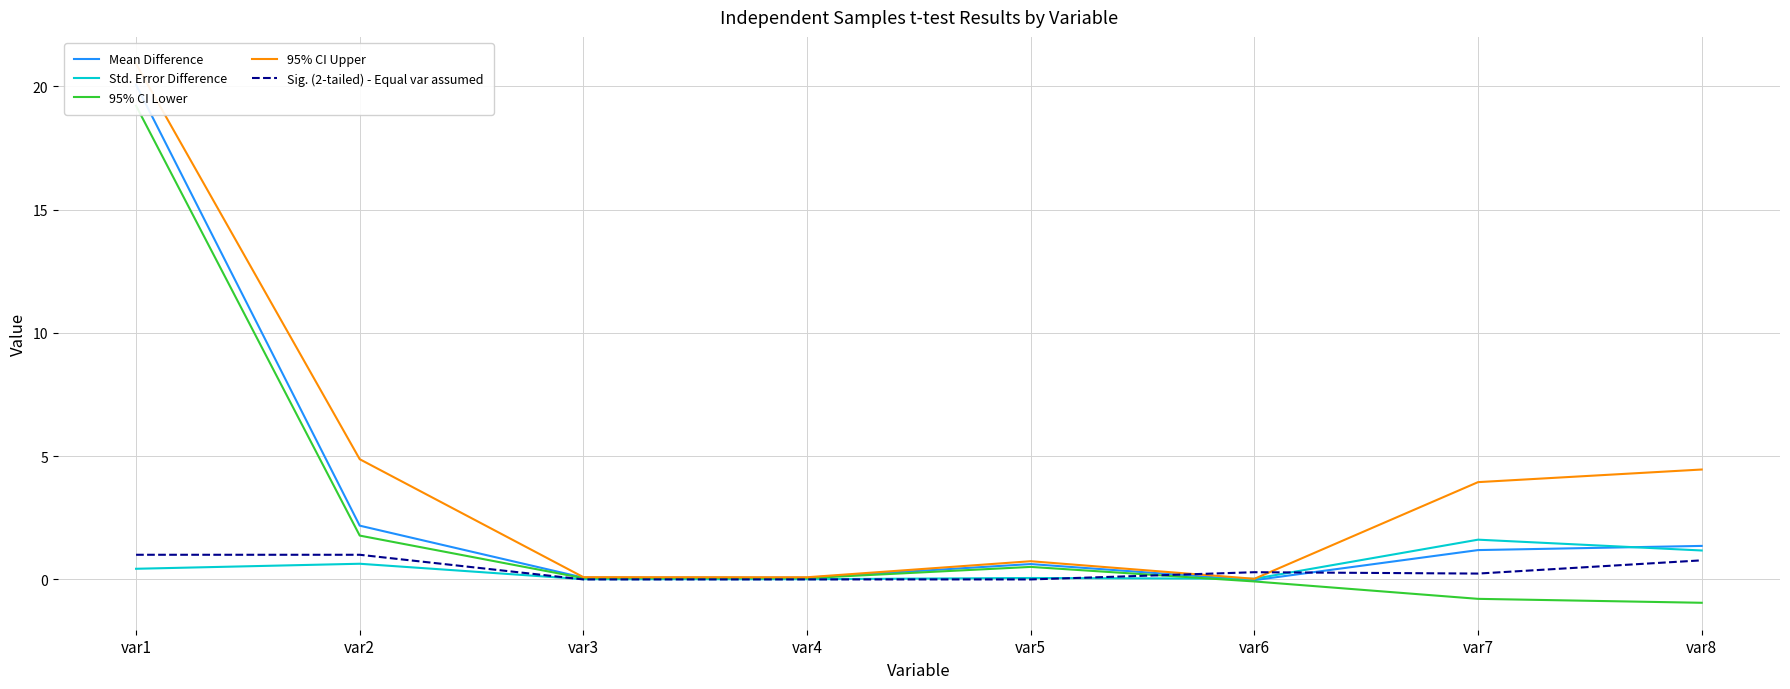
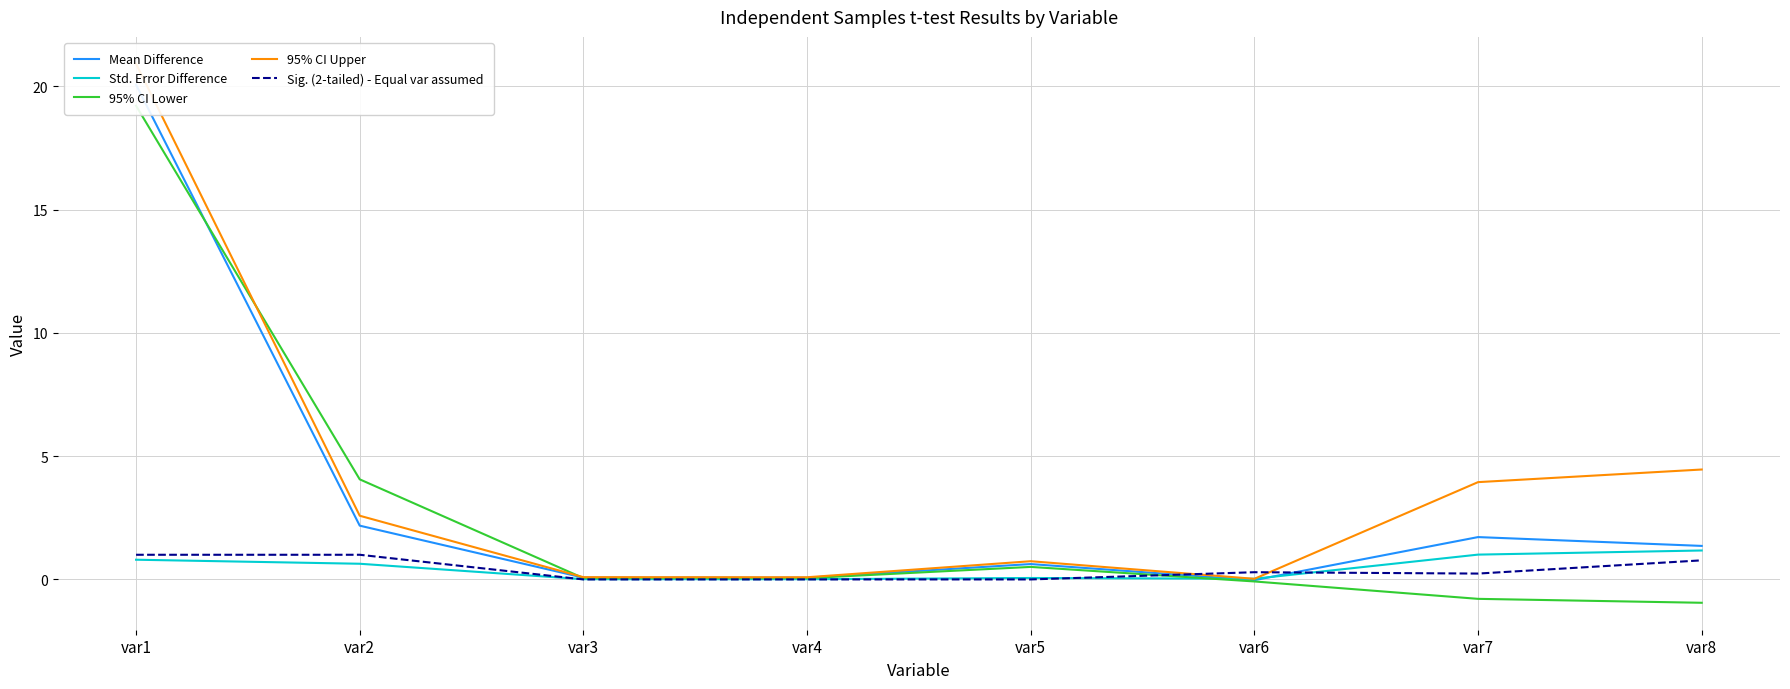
Std. Error Difference, var1: 0.4 -> 0.8
95% CI Lower, var2: 1.8 -> 4.1
95% CI Upper, var2: 4.9 -> 2.6
Mean Difference, var7: 1.2 -> 1.7
Std. Error Difference, var7: 1.6 -> 1.0
